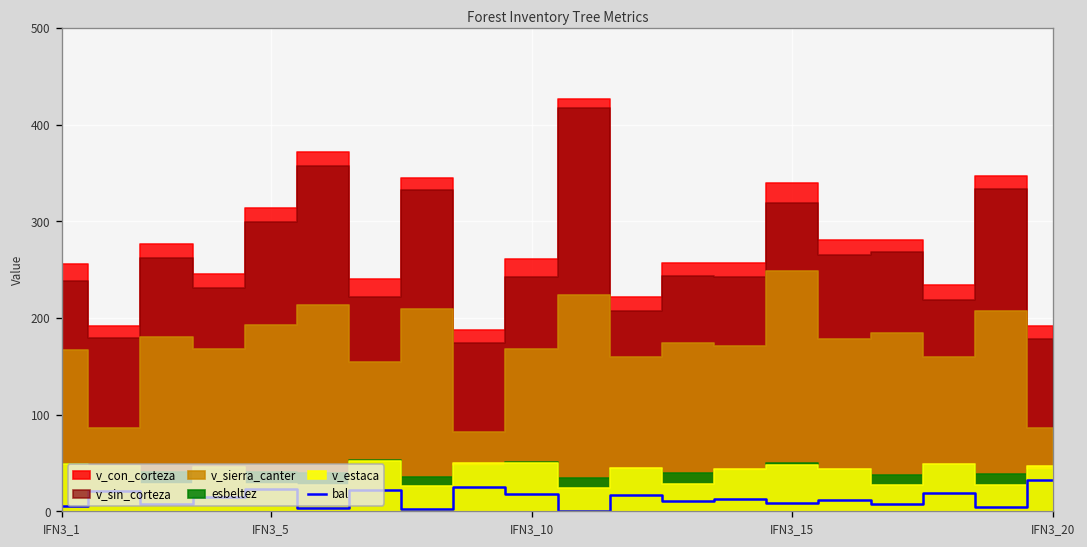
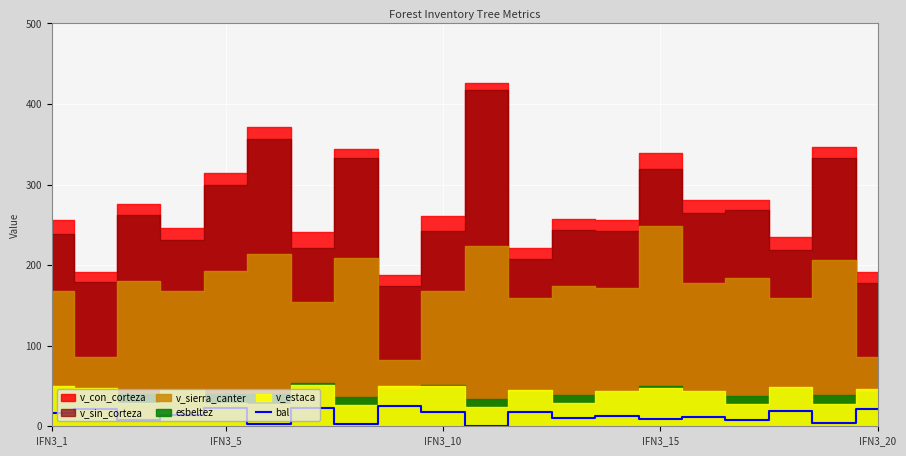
bal, IFN3_1: 10 -> 20
bal, IFN3_20: 30 -> 20
